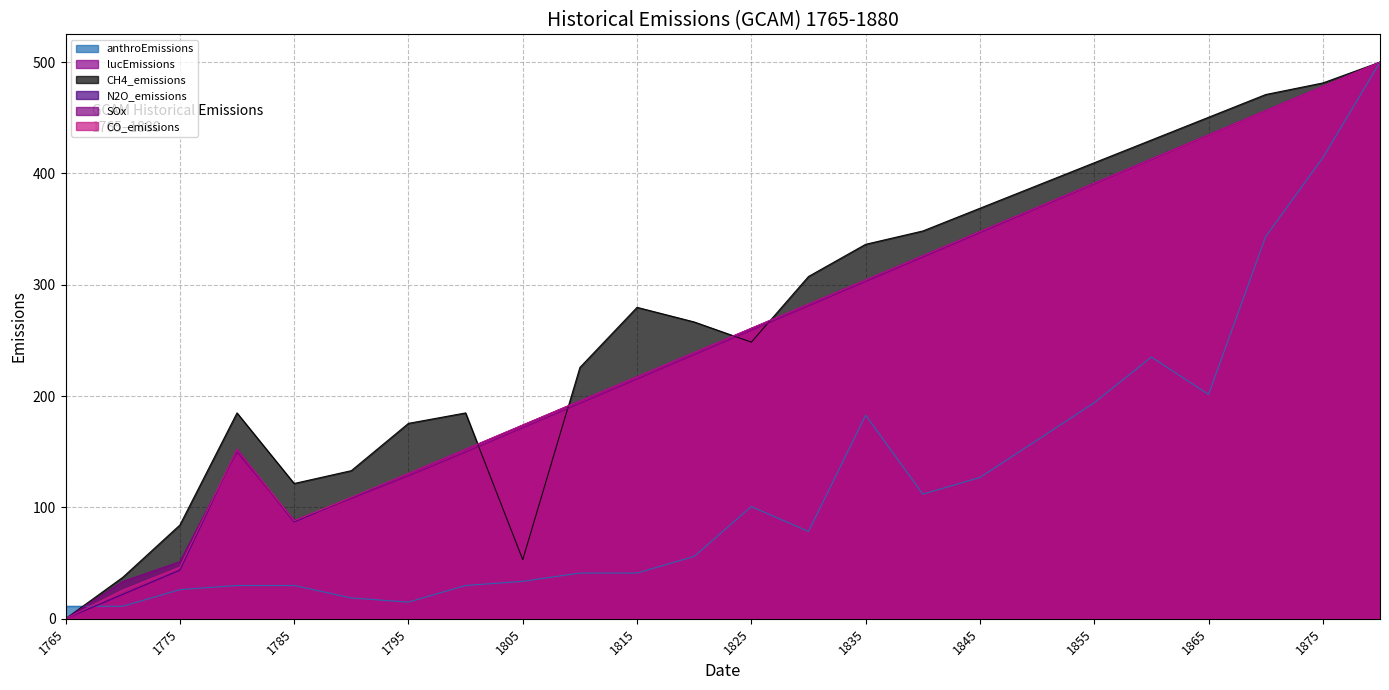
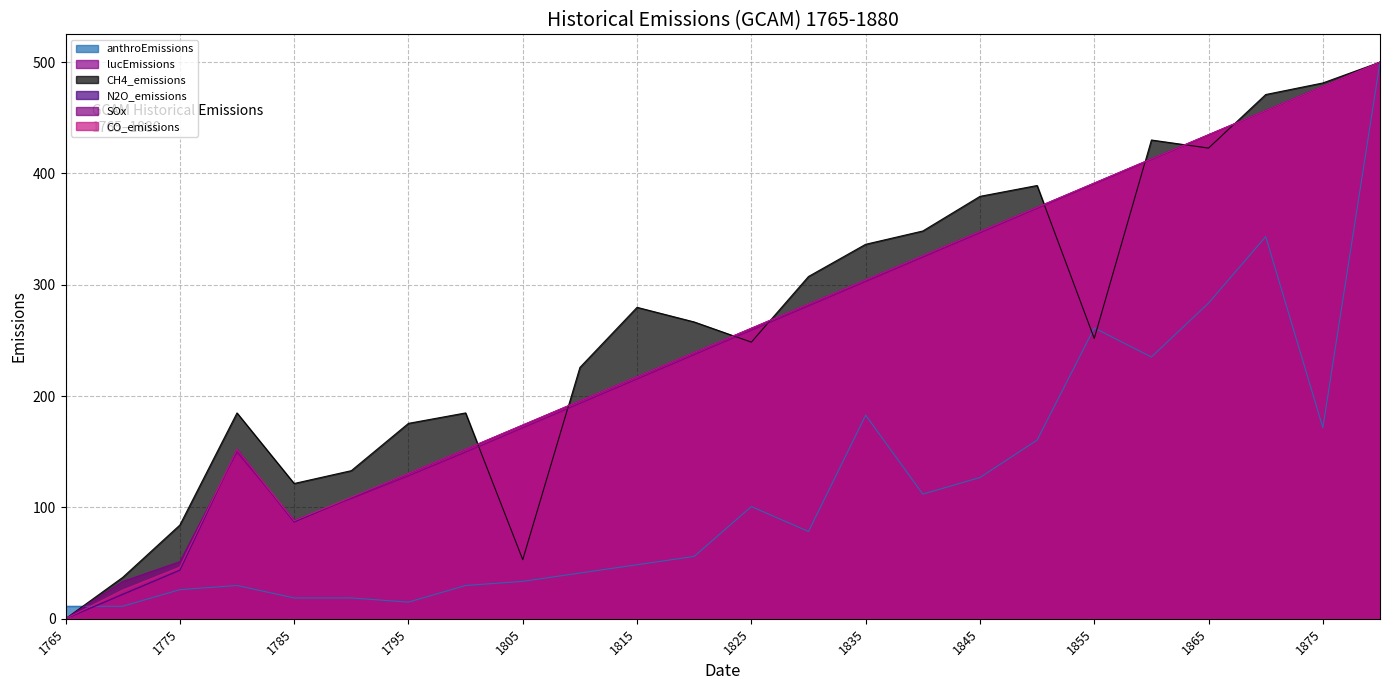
anthroEmissions, 1785: 30 -> 19
anthroEmissions, 1815: 41 -> 49
CH4_emissions, 1845: 369 -> 379
anthroEmissions, 1855: 194 -> 261
CH4_emissions, 1855: 410 -> 252
anthroEmissions, 1865: 201 -> 284
CH4_emissions, 1865: 450 -> 423
anthroEmissions, 1875: 414 -> 172
